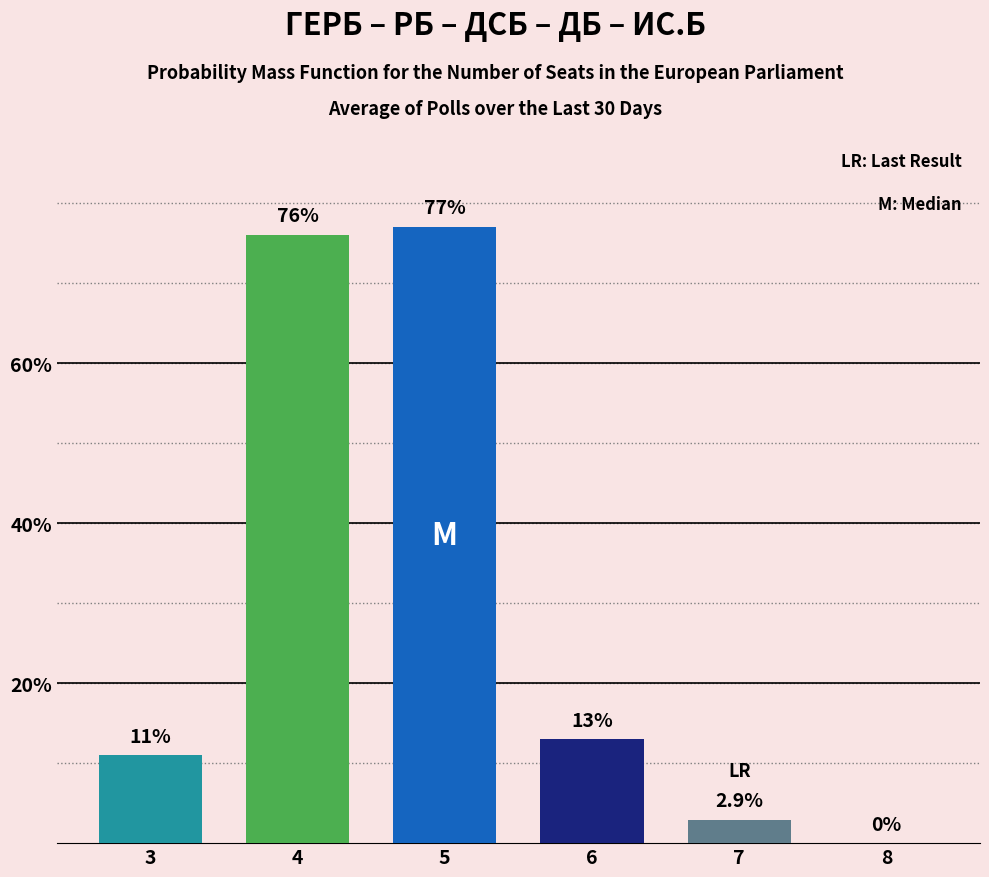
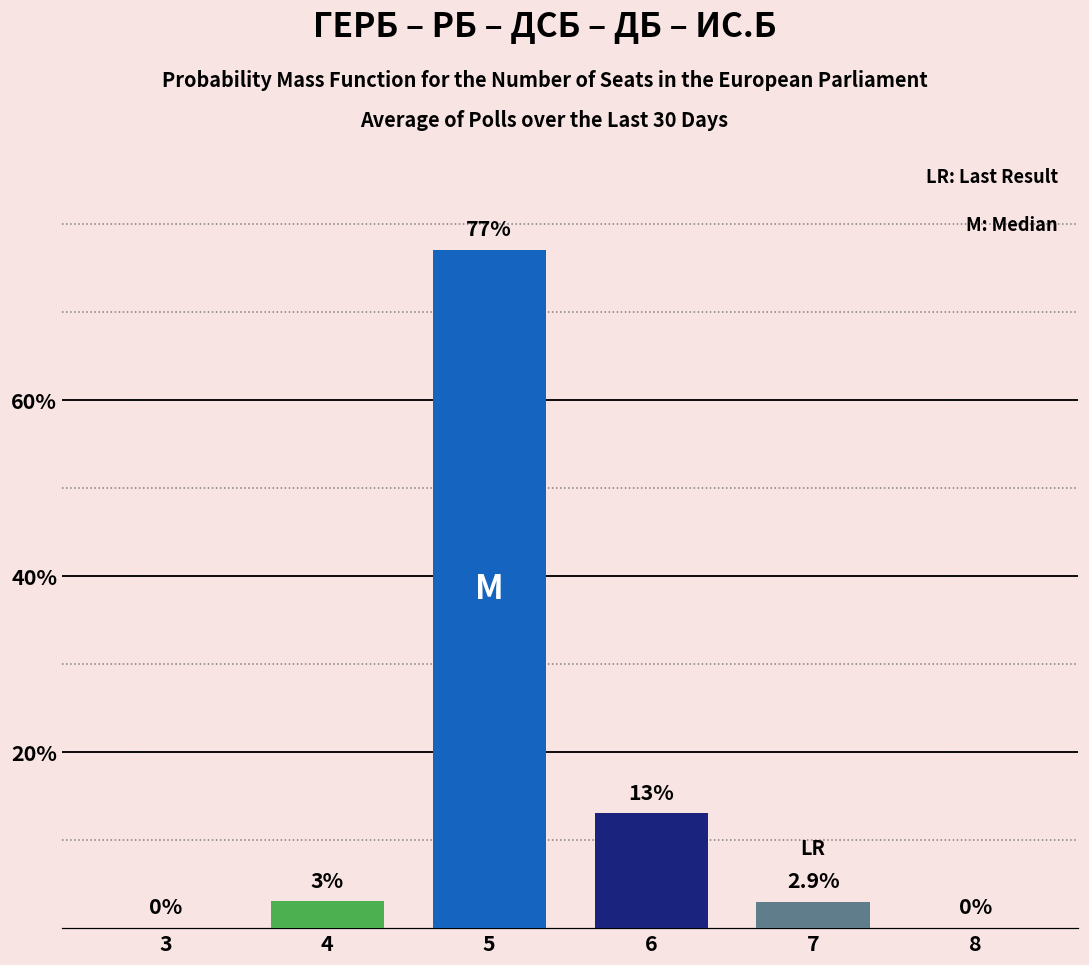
3: 11% -> 0%
4: 76% -> 3%
